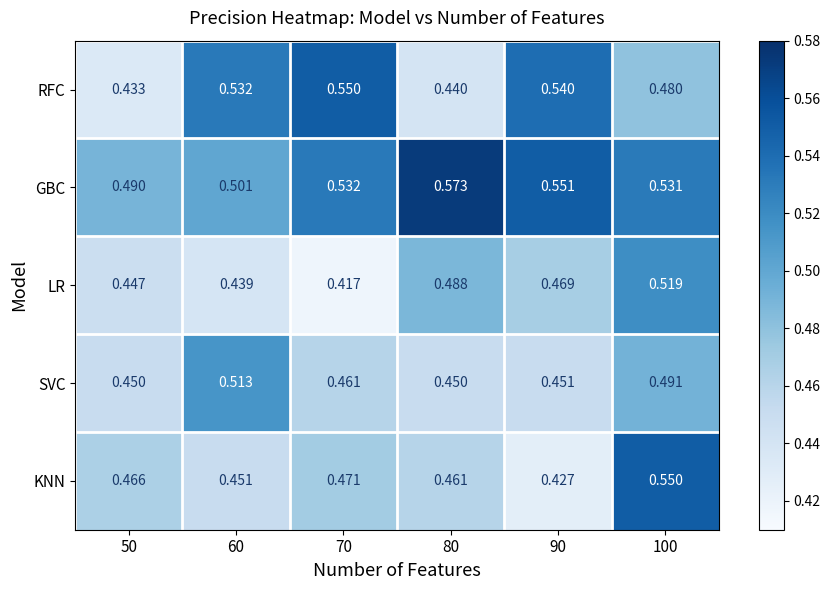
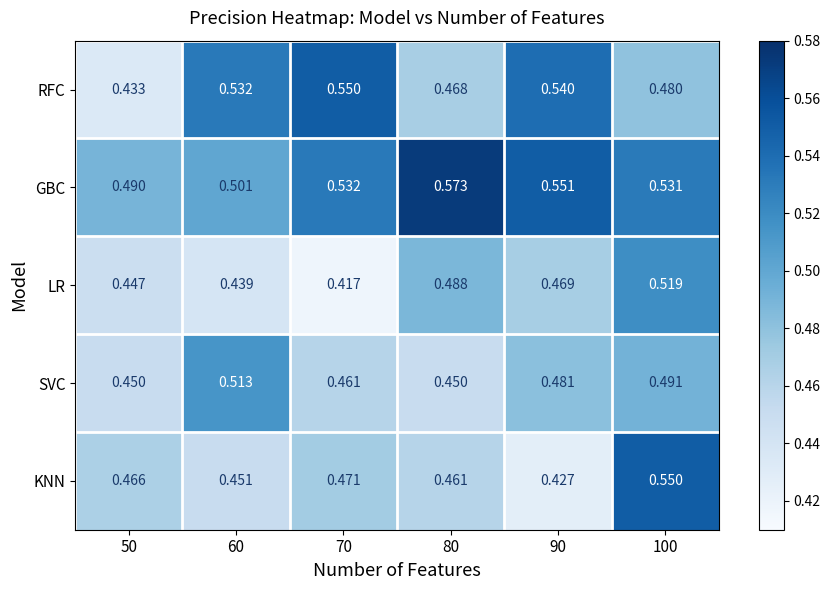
RFC, 80: 0.440 -> 0.468
SVC, 90: 0.451 -> 0.481
